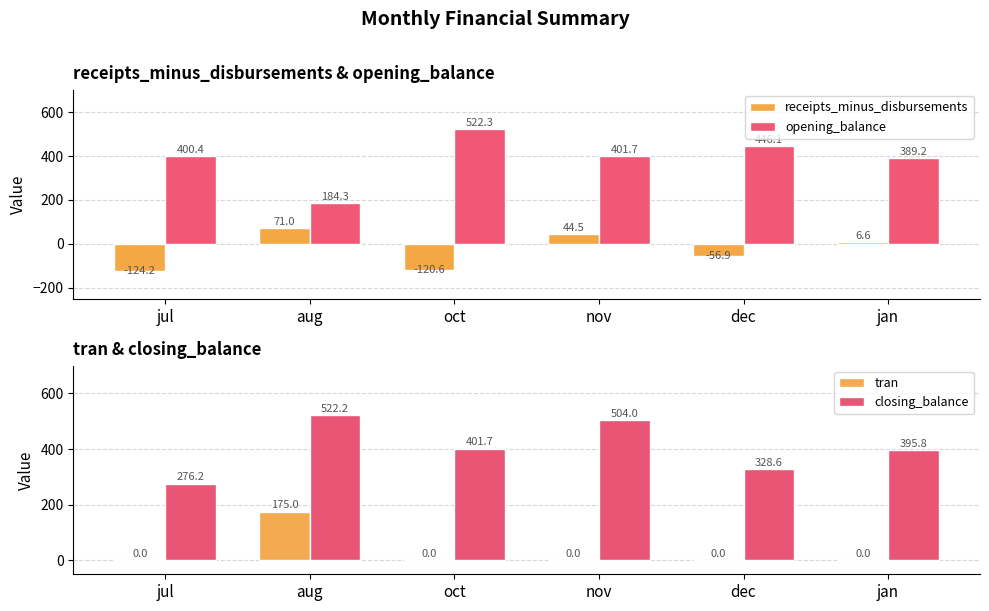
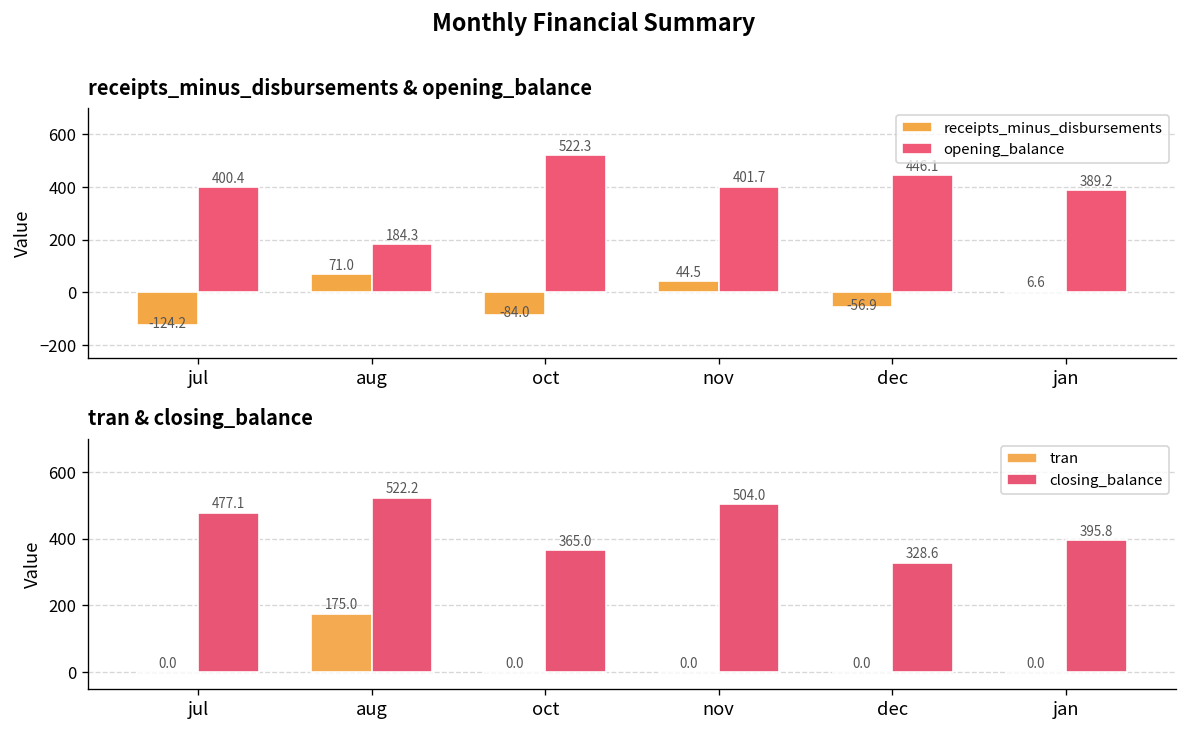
receipts_minus_disbursements & opening_balance, receipts_minus_disbursements, oct: -120.6 -> -84.0
tran & closing_balance, closing_balance, jul: 276.2 -> 477.1
tran & closing_balance, closing_balance, oct: 401.7 -> 365.0
